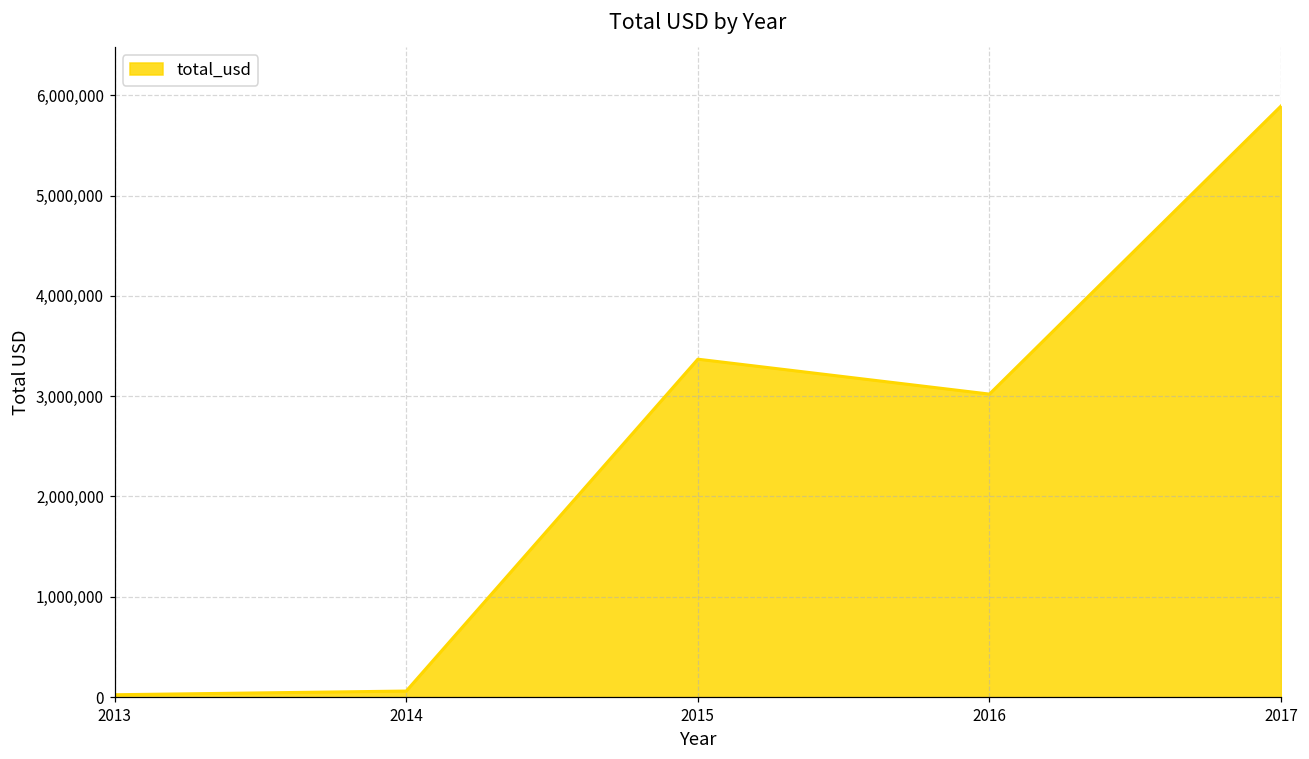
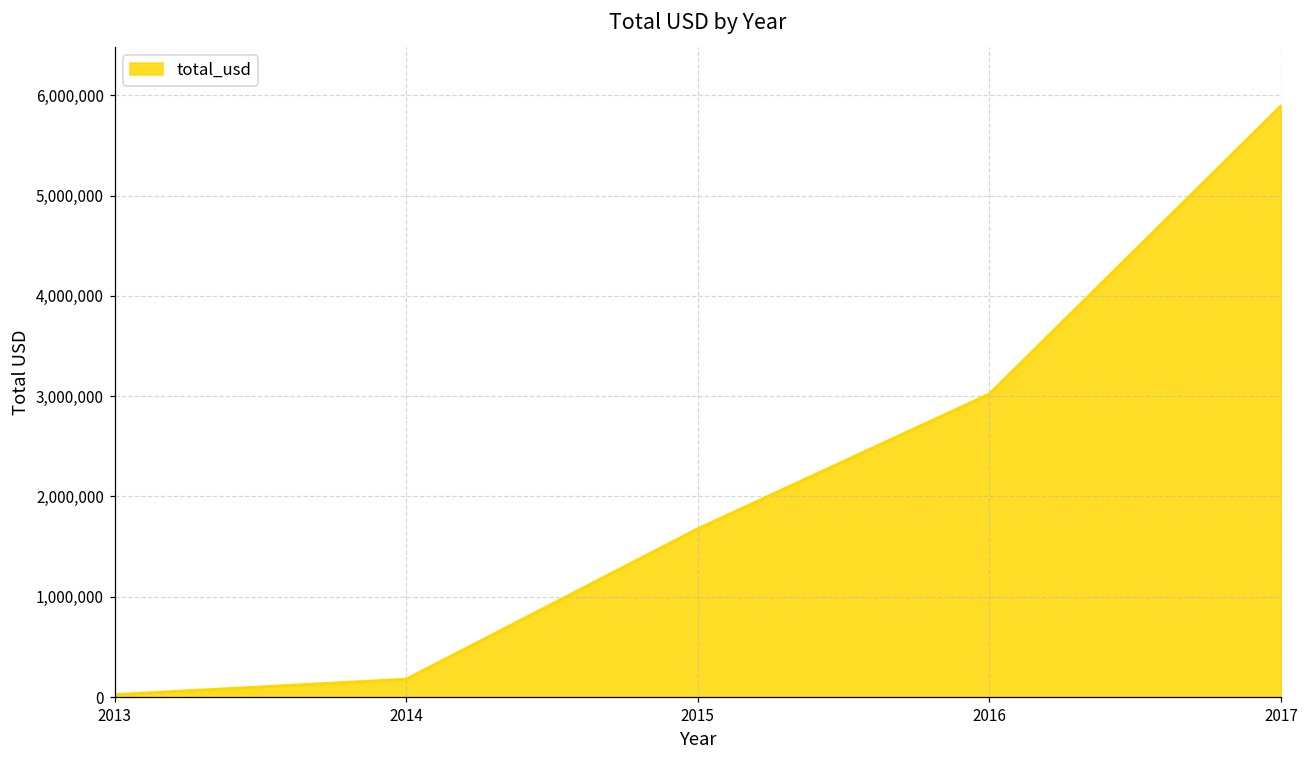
2014: 100,000 -> 200,000
2015: 3,400,000 -> 1,700,000
